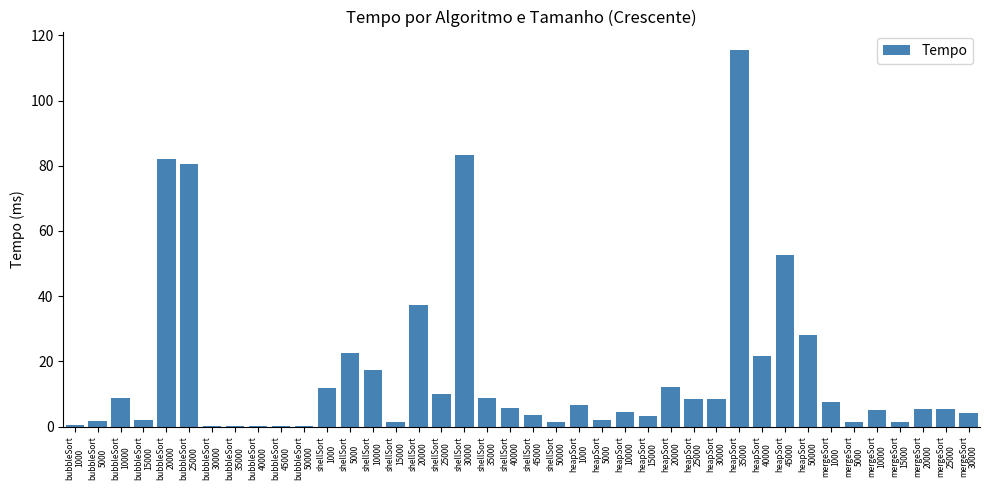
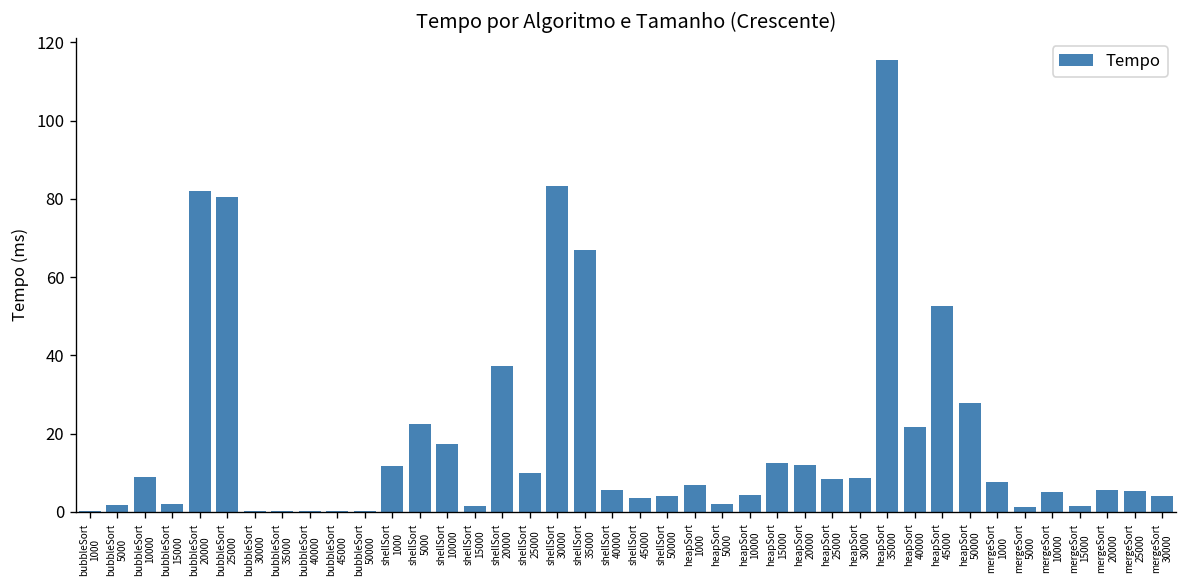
shellSort 35000: 9 -> 67
shellSort 50000: 1 -> 4
heapSort 15000: 3 -> 12
